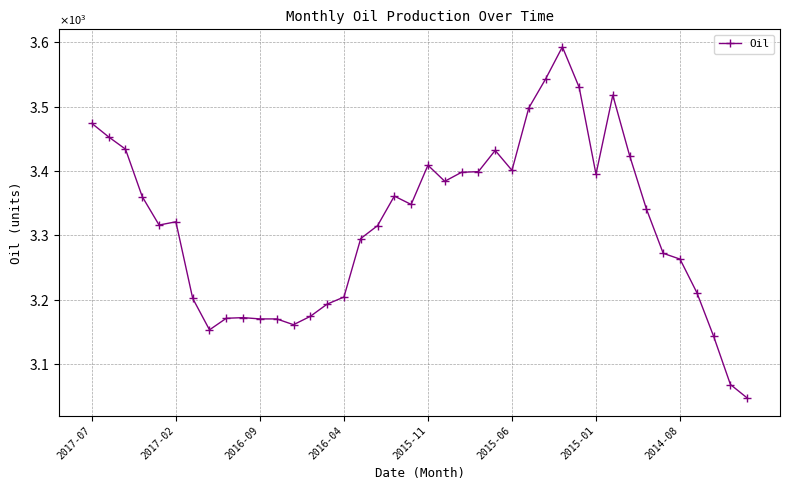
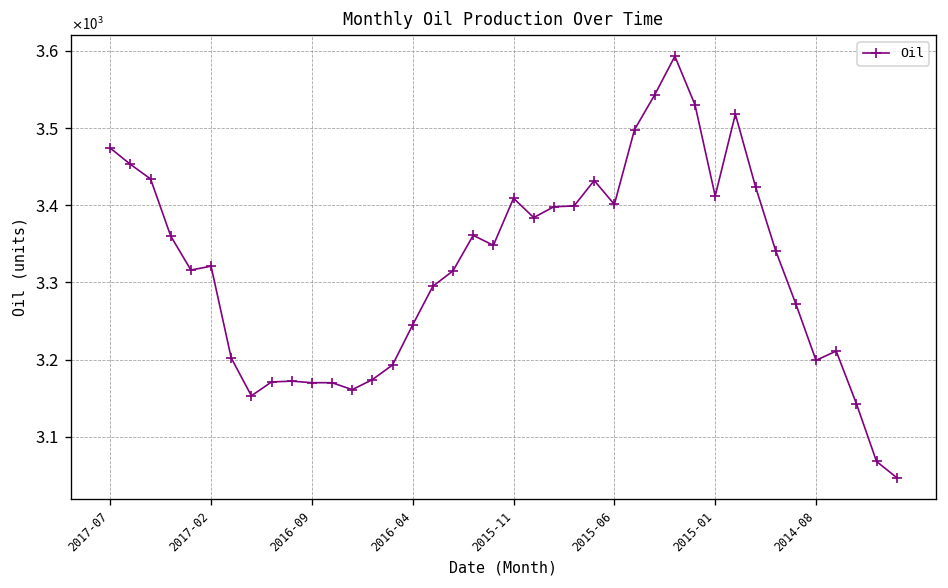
2016-04: 3200 -> 3250
2015-01: 3400 -> 3410
2014-08: 3260 -> 3200
